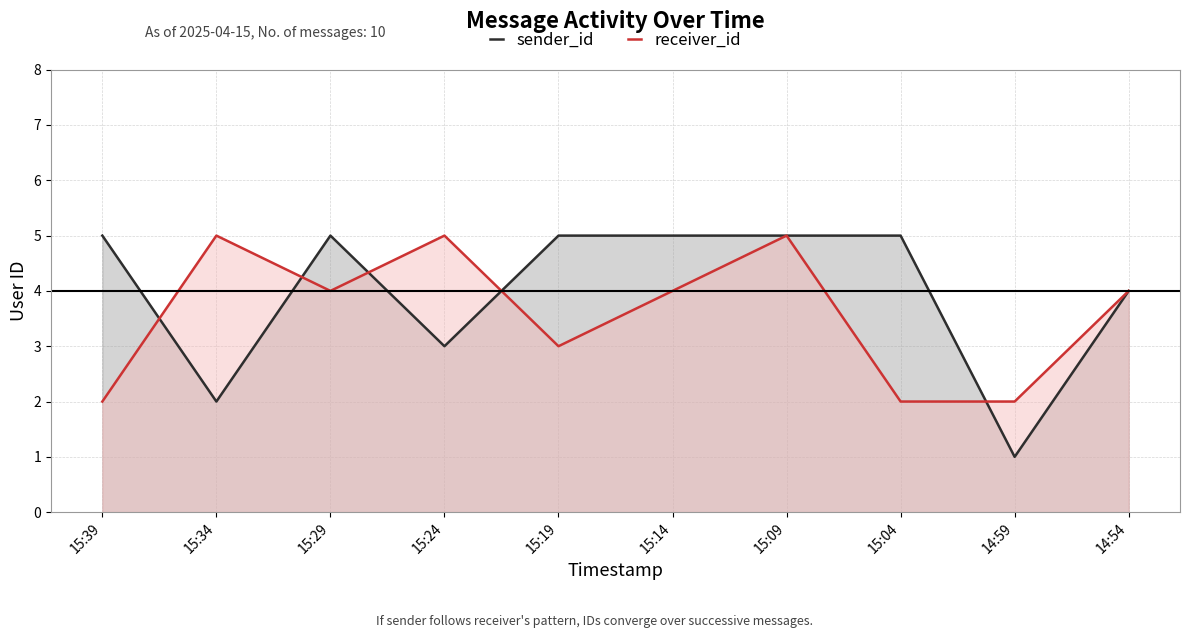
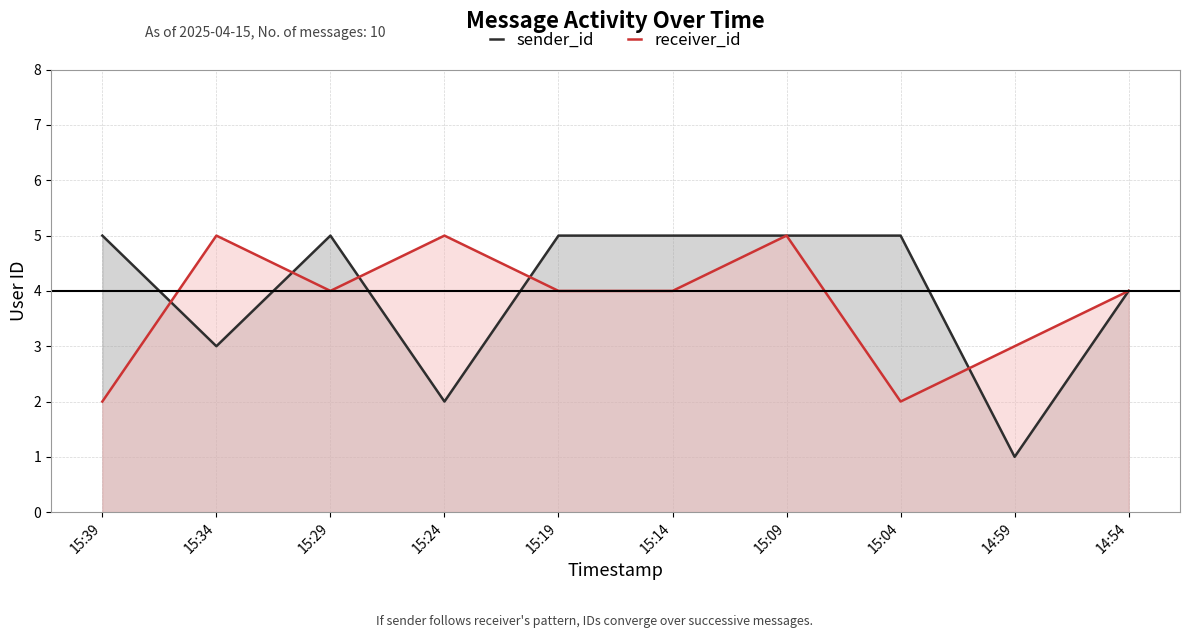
sender_id, 15:34: 2 -> 3
sender_id, 15:24: 3 -> 2
receiver_id, 15:19: 3 -> 4
receiver_id, 14:59: 2 -> 3
